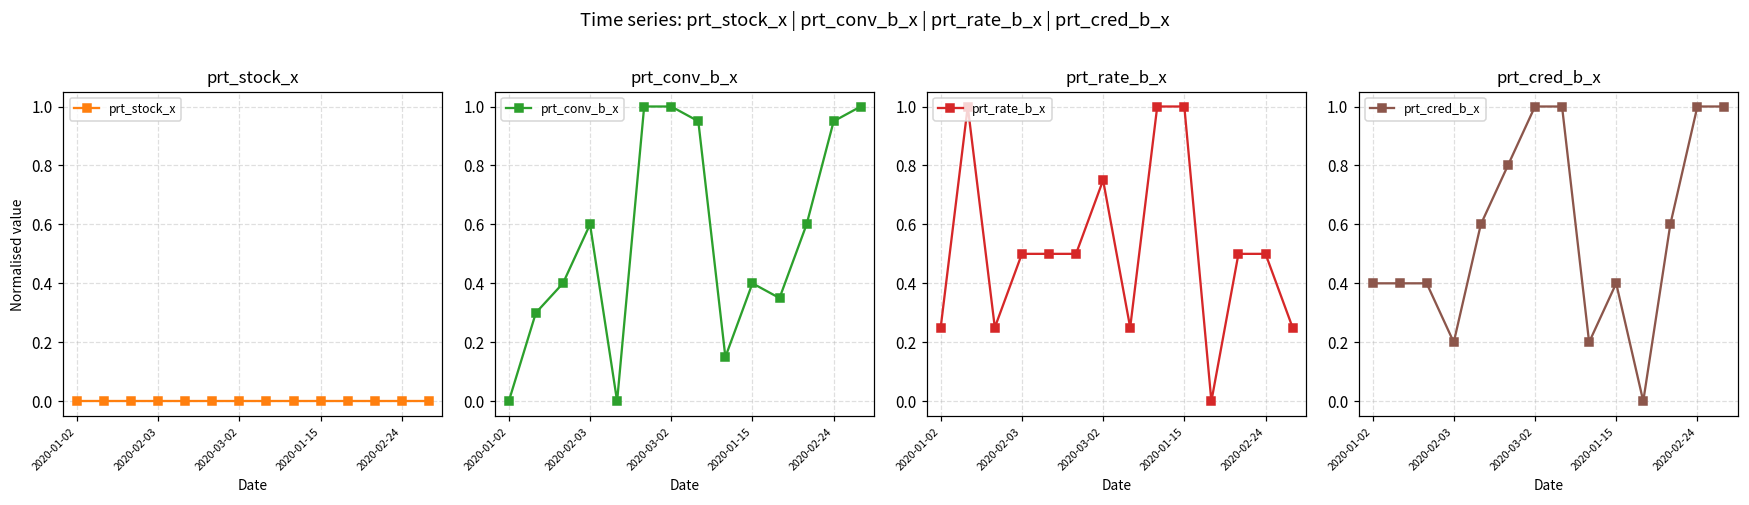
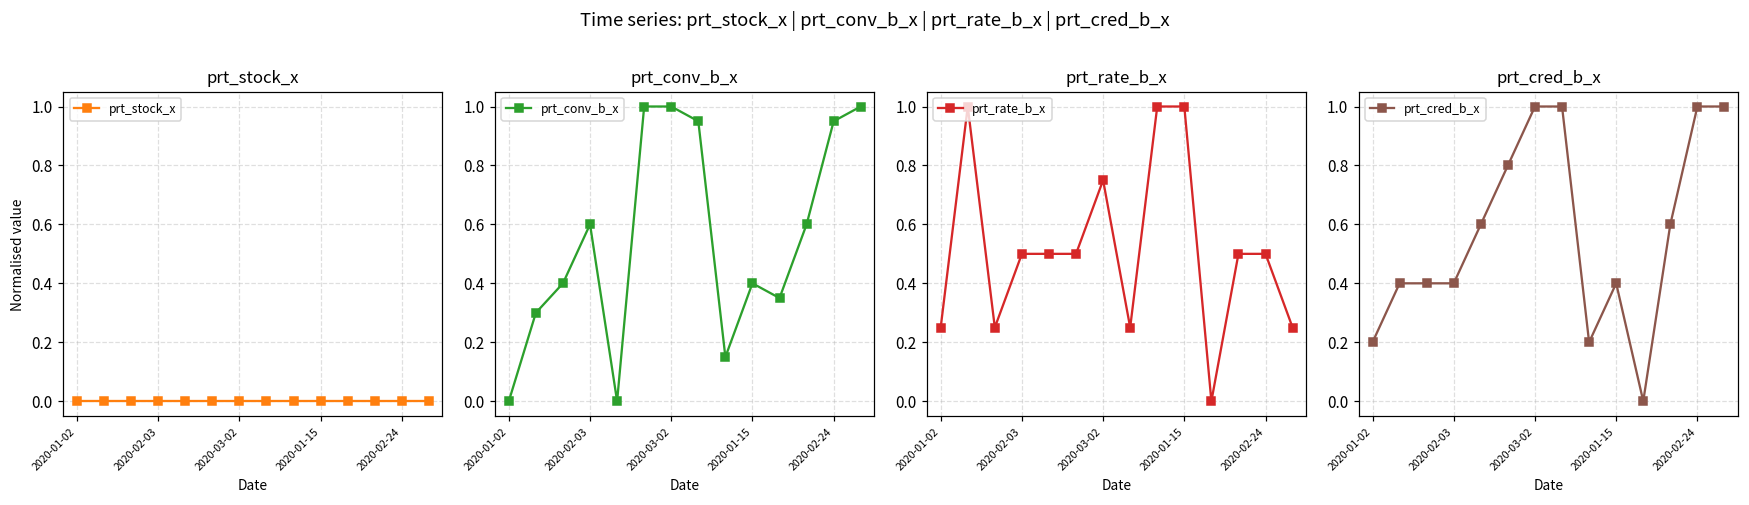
prt_cred_b_x, 2020-01-02: 0.40 -> 0.20
prt_cred_b_x, 2020-02-03: 0.20 -> 0.40
